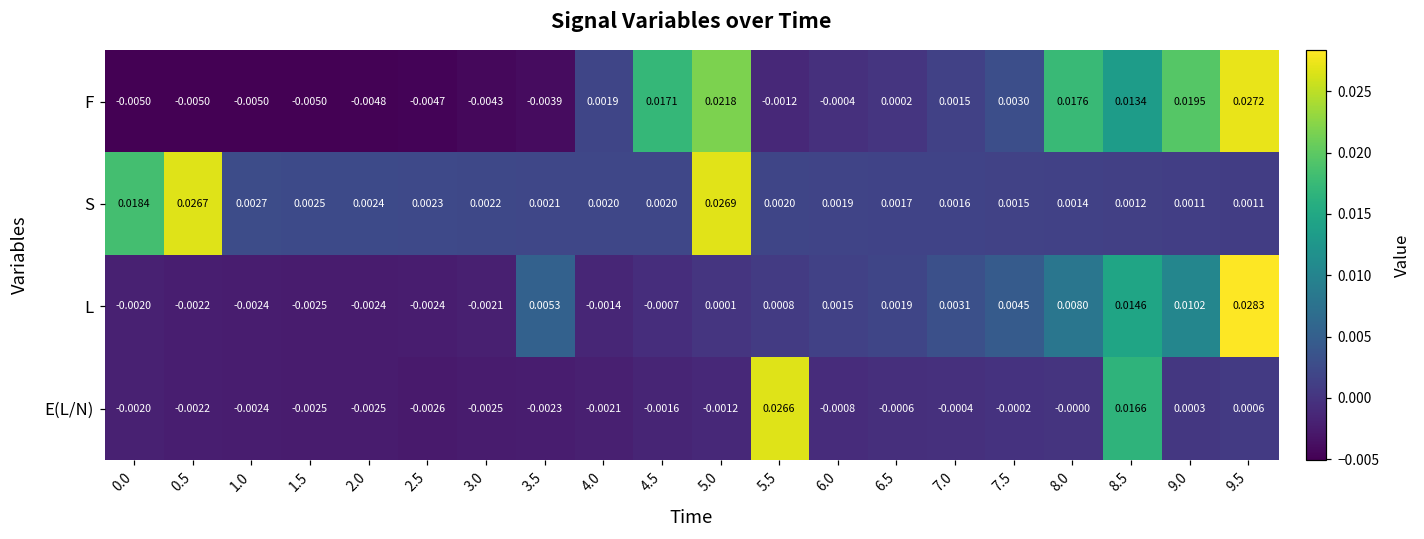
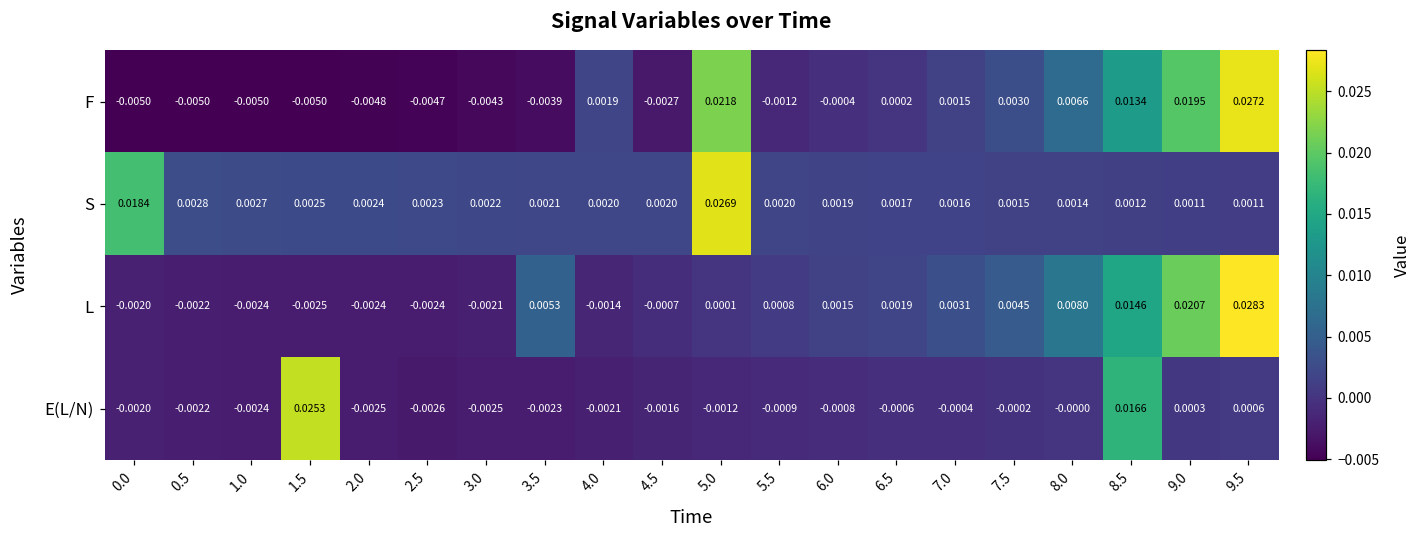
F, 4.5: 0.0171 -> -0.0027
F, 8.0: 0.0176 -> 0.0066
S, 0.5: 0.0267 -> 0.0028
L, 9.0: 0.0102 -> 0.0207
E(L/N), 1.5: -0.0025 -> 0.0253
E(L/N), 5.5: 0.0266 -> -0.0009
